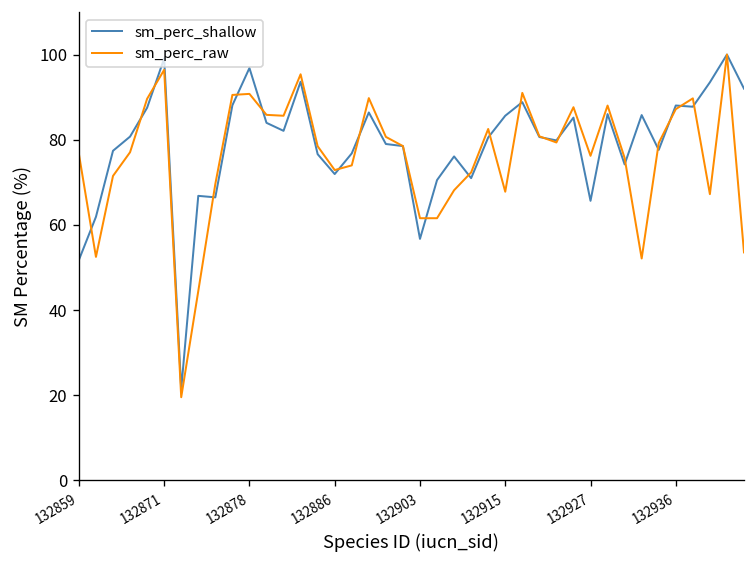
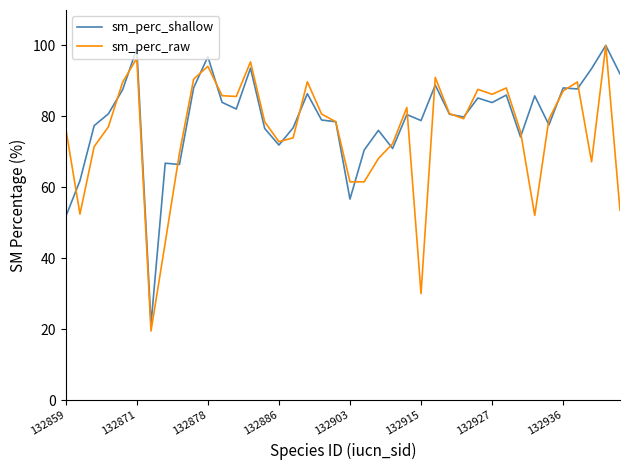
sm_perc_raw, 132878: 91 -> 94
sm_perc_shallow, 132915: 86 -> 79
sm_perc_raw, 132915: 68 -> 30
sm_perc_shallow, 132927: 66 -> 84
sm_perc_raw, 132927: 76 -> 86
